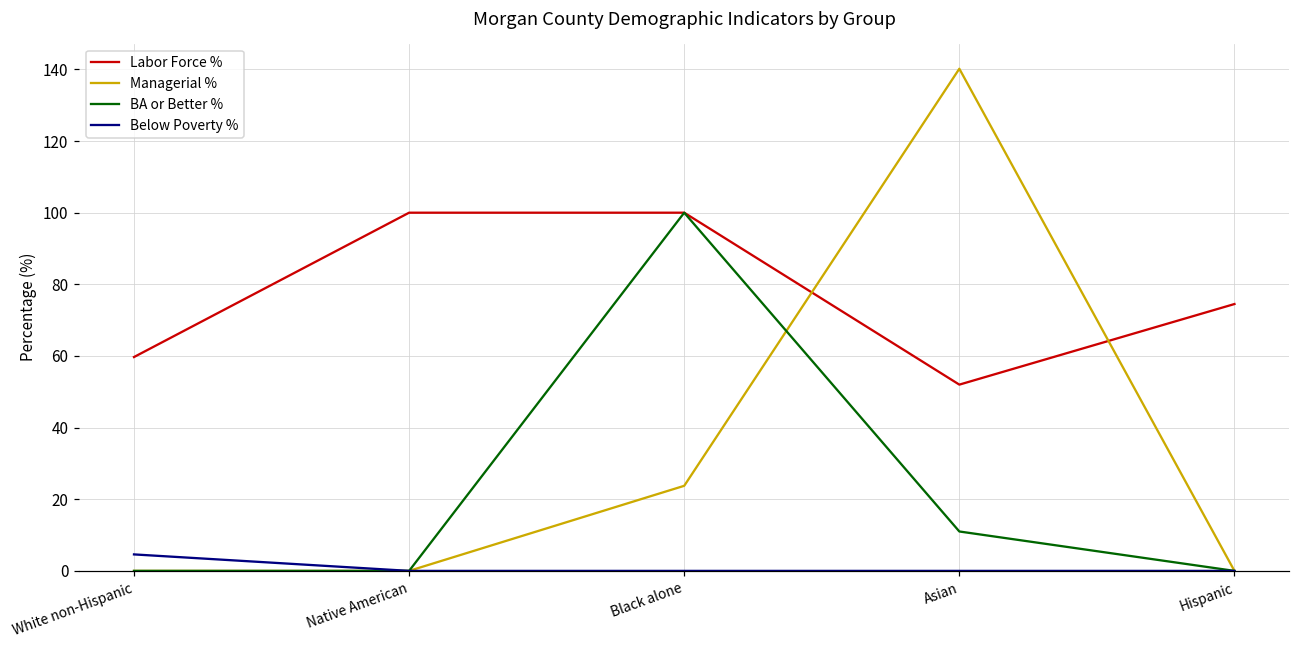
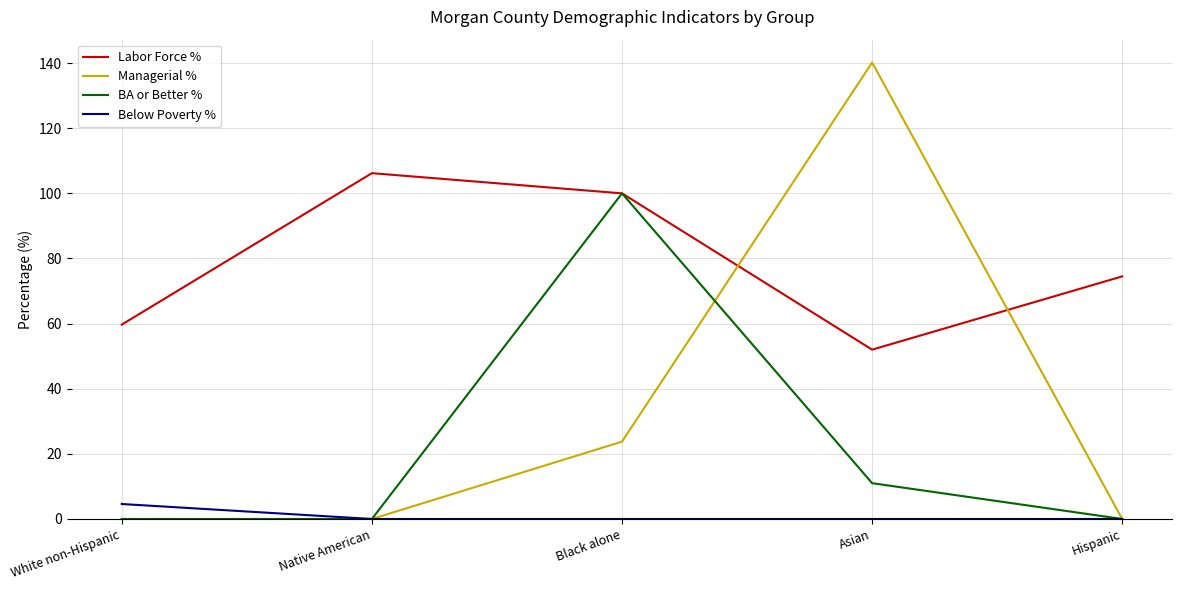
Labor Force %, Native American: 100 -> 106
